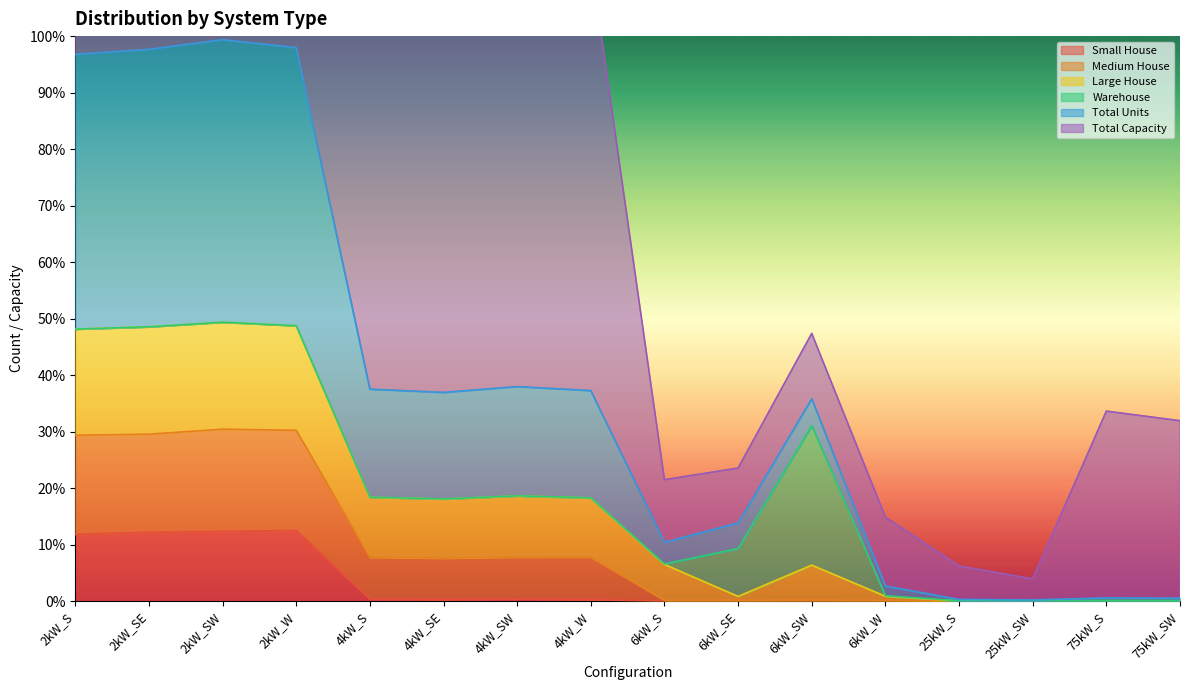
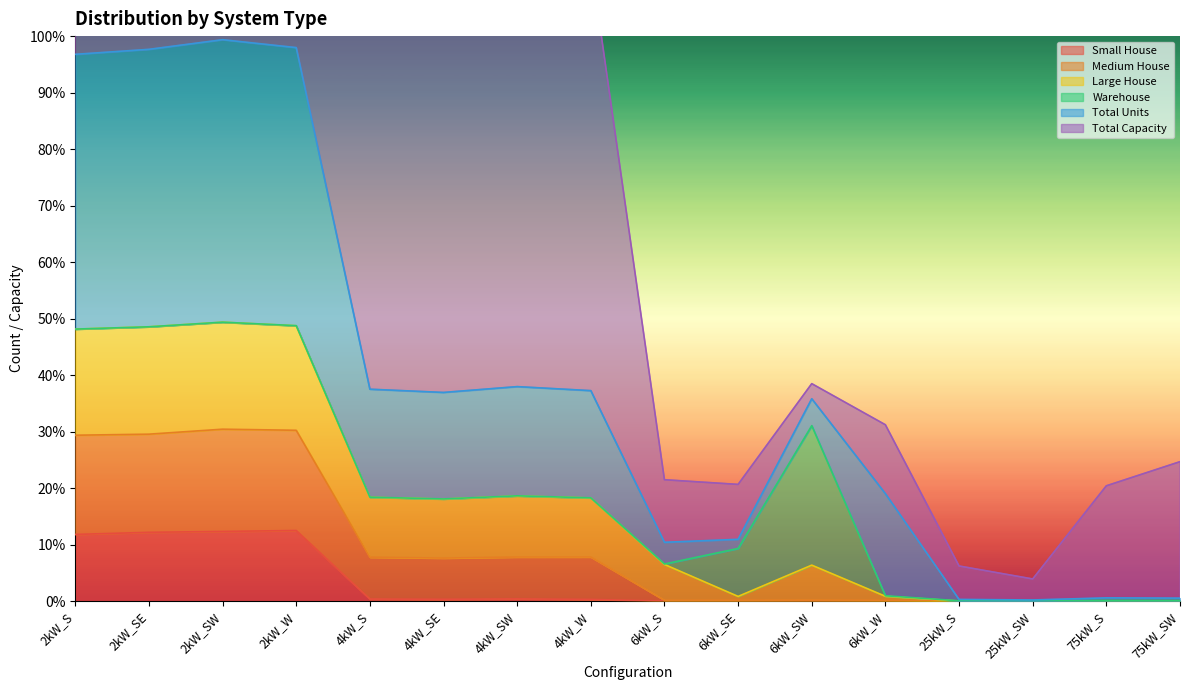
Total Units, 6kW_SE: 5% -> 2%
Total Capacity, 6kW_SW: 12% -> 3%
Total Units, 6kW_W: 2% -> 18%
Total Capacity, 75kW_S: 33% -> 20%
Total Capacity, 75kW_SW: 31% -> 24%
